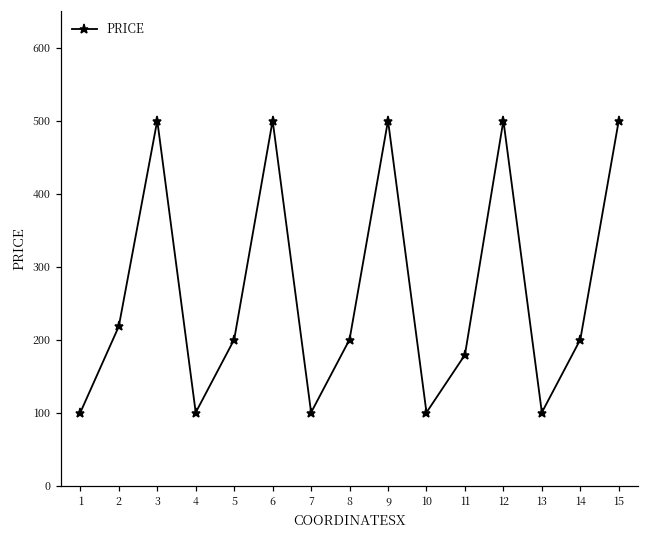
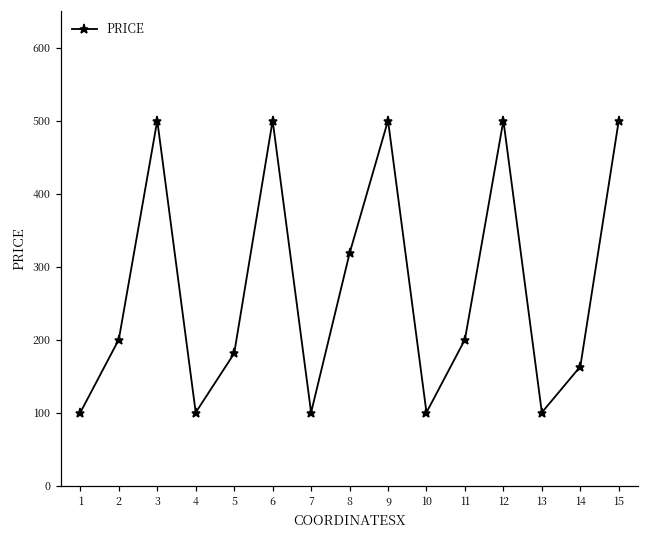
2: 220 -> 200
5: 200 -> 180
8: 200 -> 320
11: 180 -> 200
14: 200 -> 160
